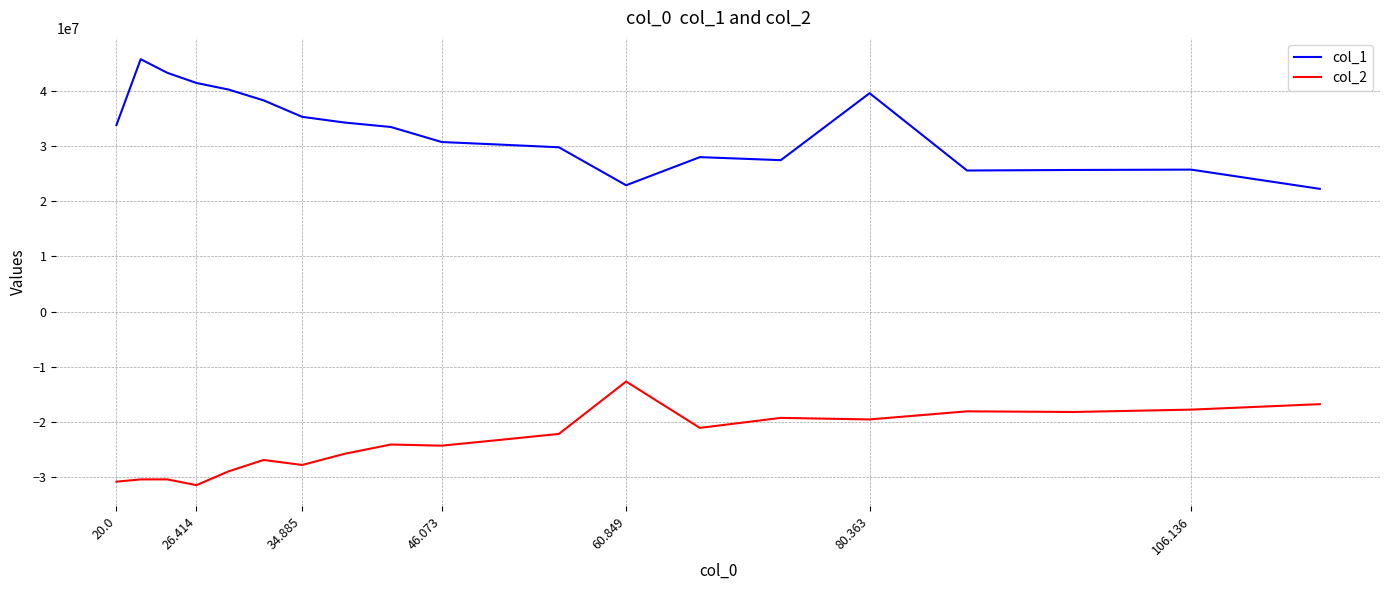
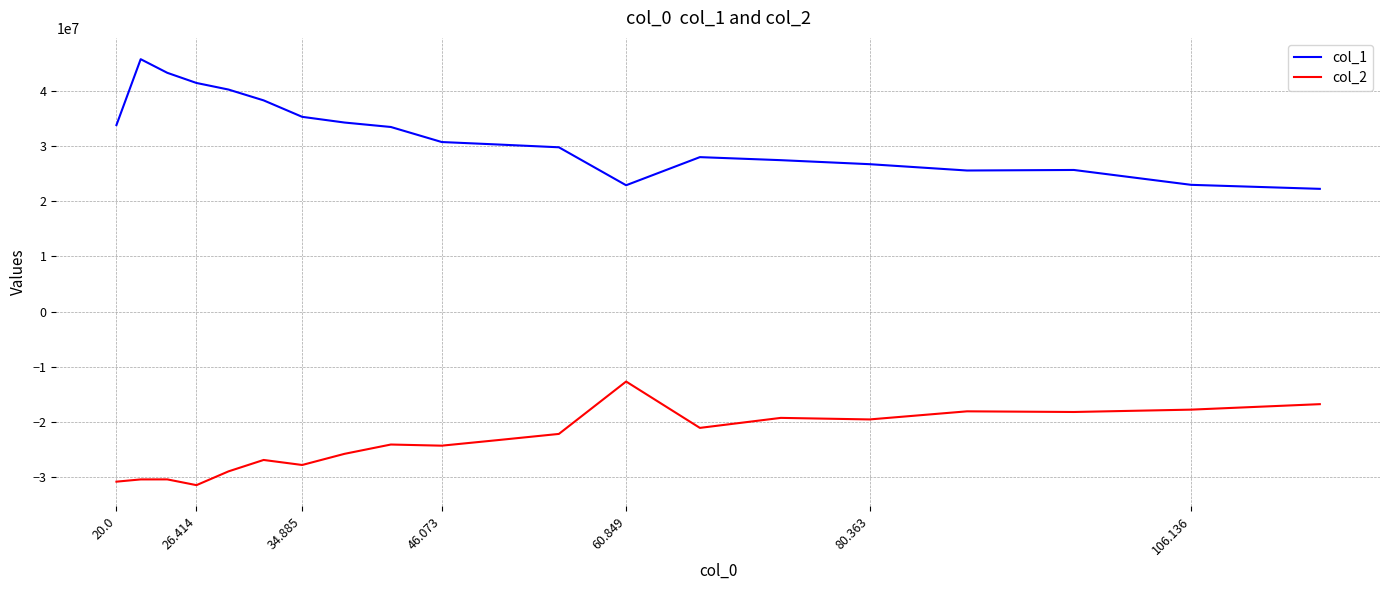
col_1, 80.363: 40000000 -> 27000000
col_1, 106.136: 26000000 -> 23000000
